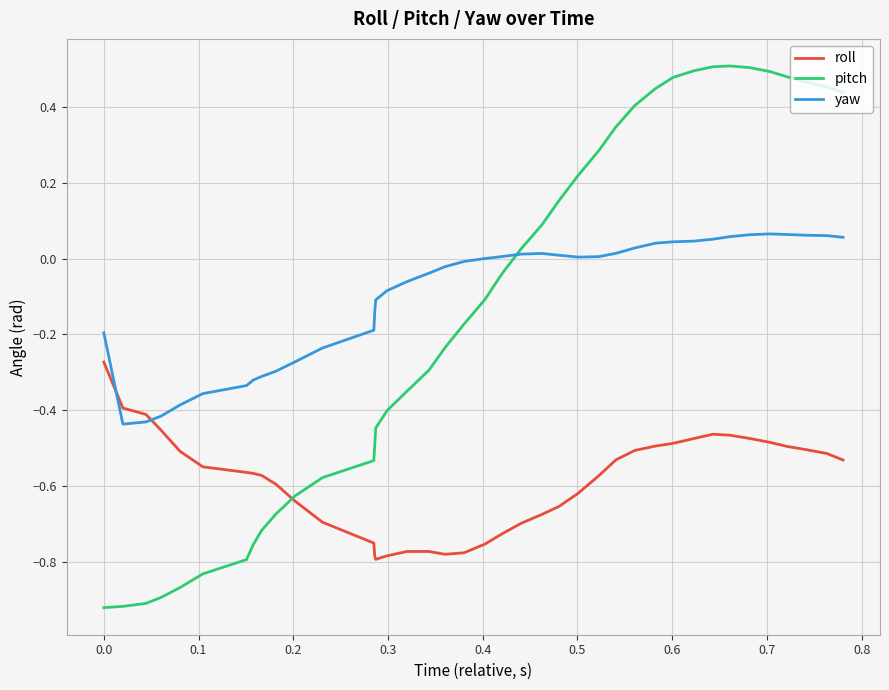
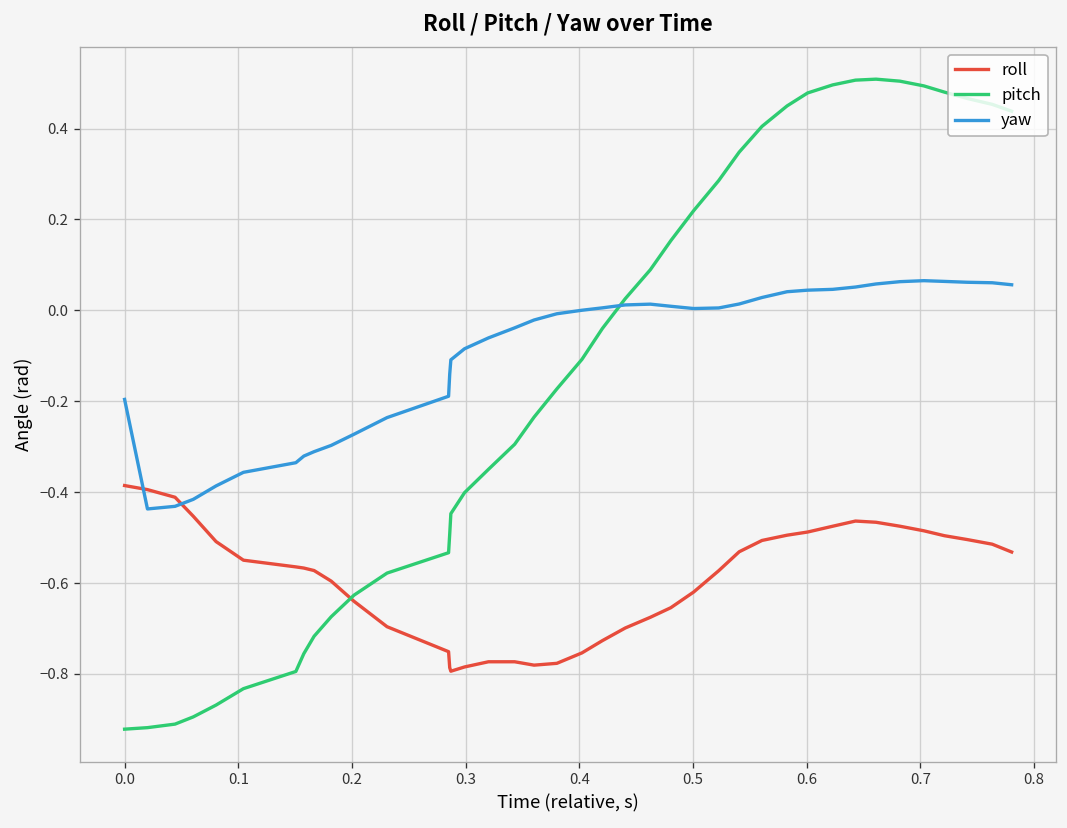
roll, 0.0: -0.27 -> -0.39
